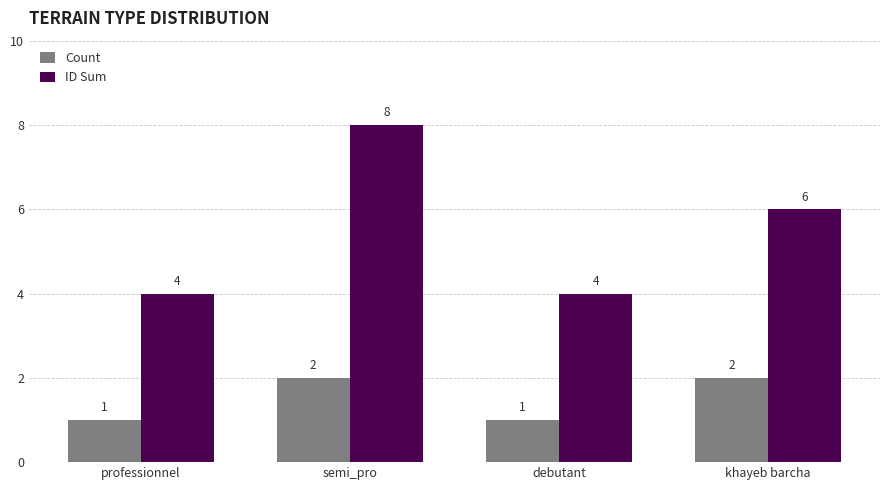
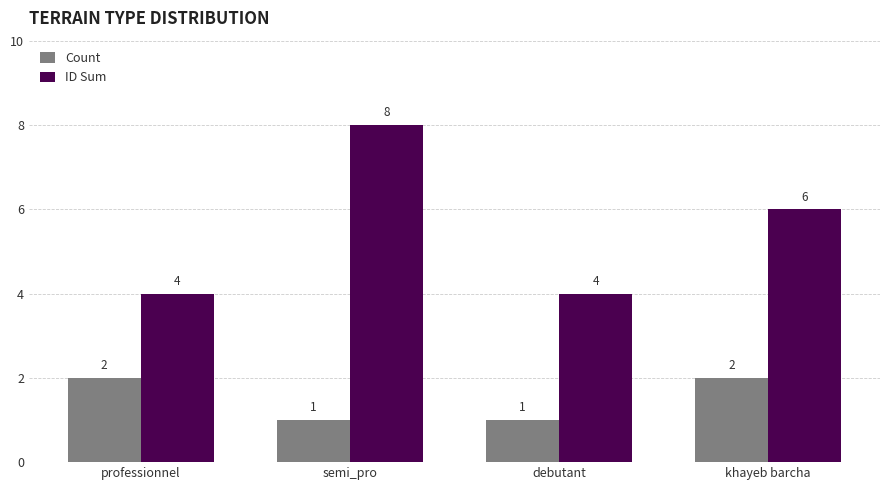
Count, professionnel: 1 -> 2
Count, semi_pro: 2 -> 1
